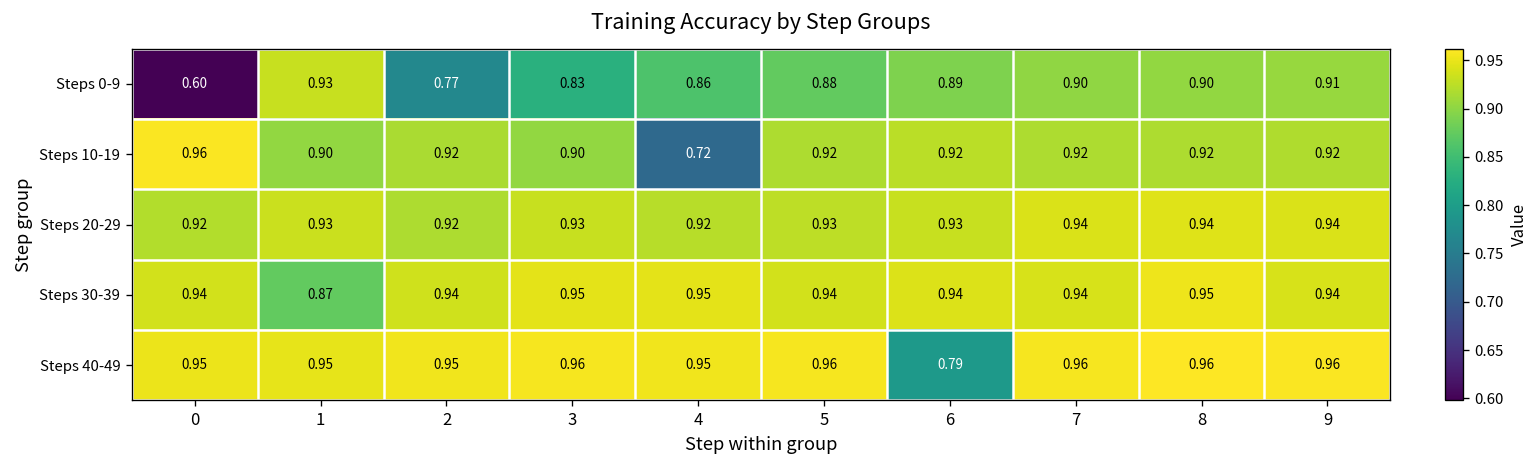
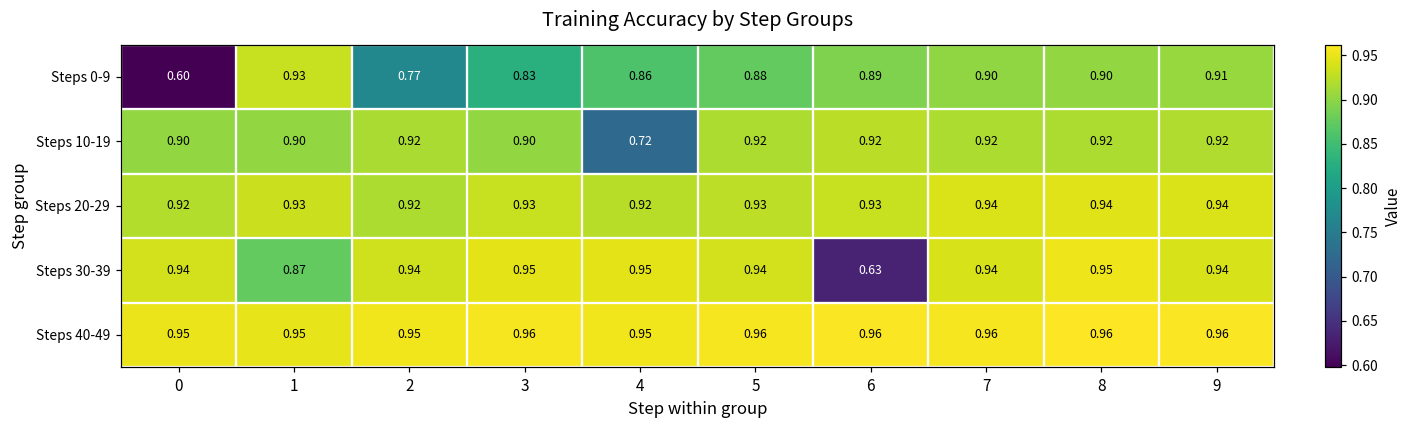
Steps 10-19, 0: 0.96 -> 0.90
Steps 30-39, 6: 0.94 -> 0.63
Steps 40-49, 6: 0.79 -> 0.96
